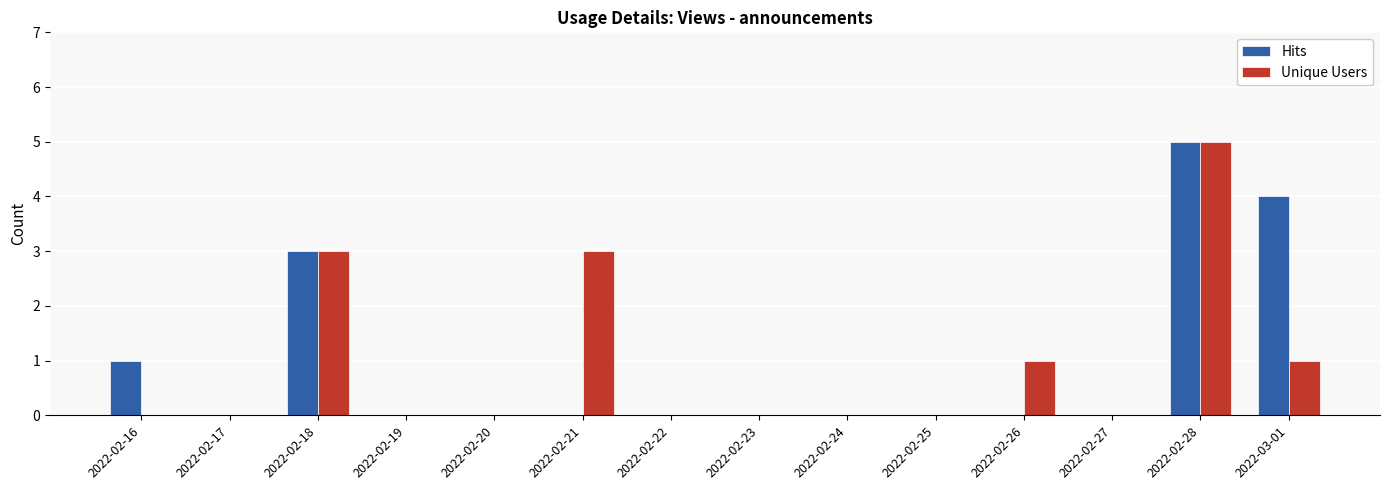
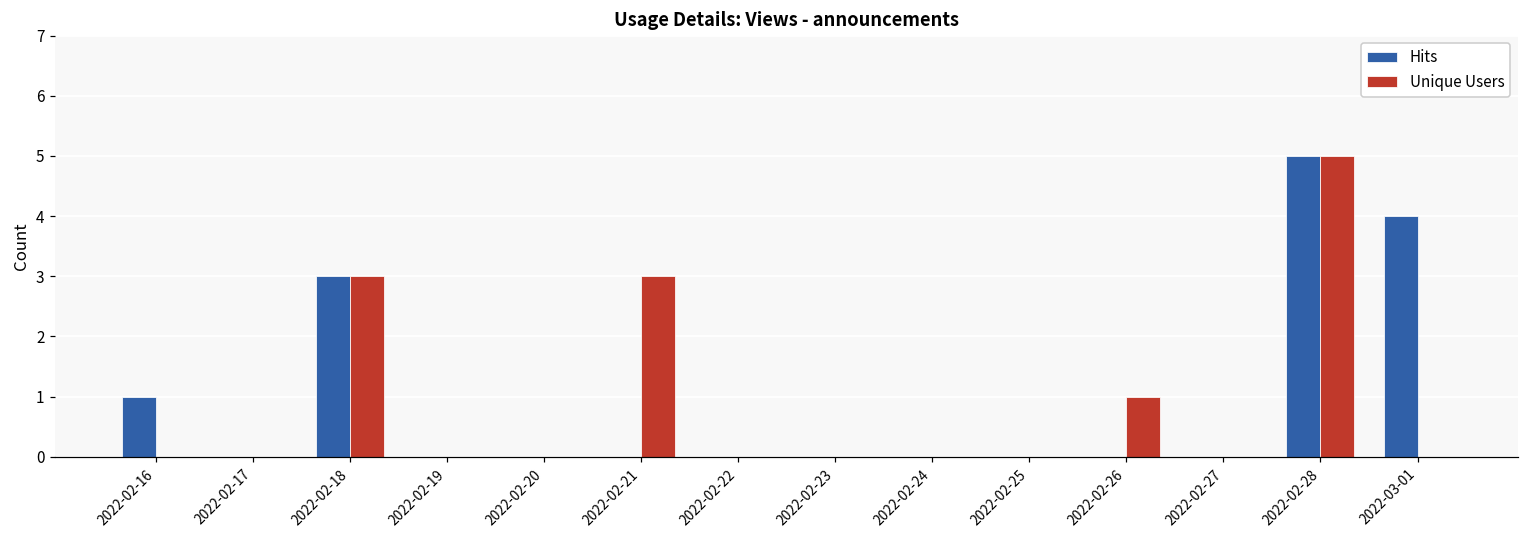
Unique Users, 2022-03-01: 1 -> 0
